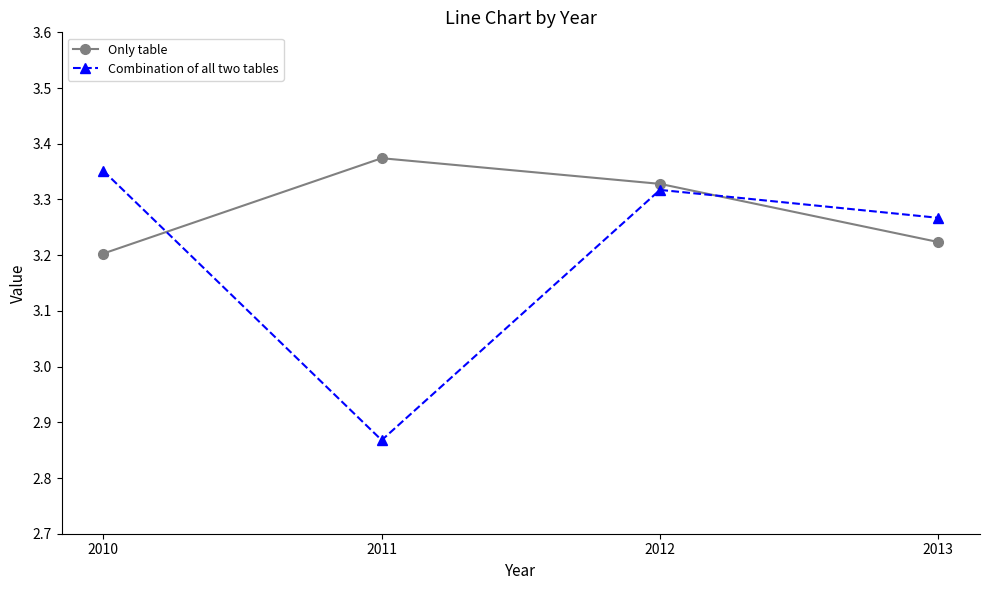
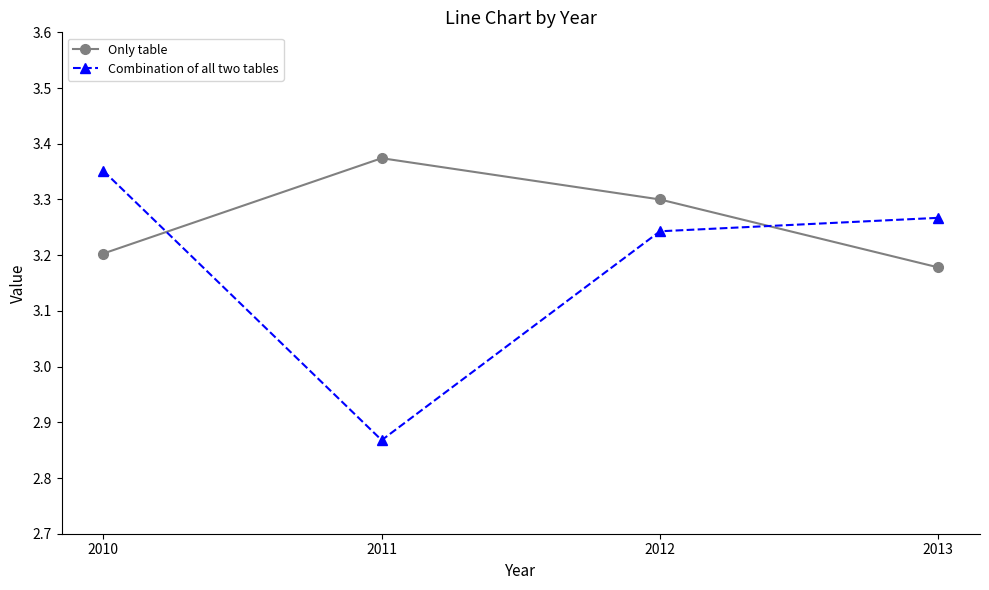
Only table, 2012: 3.33 -> 3.30
Combination of all two tables, 2012: 3.32 -> 3.24
Only table, 2013: 3.22 -> 3.18
